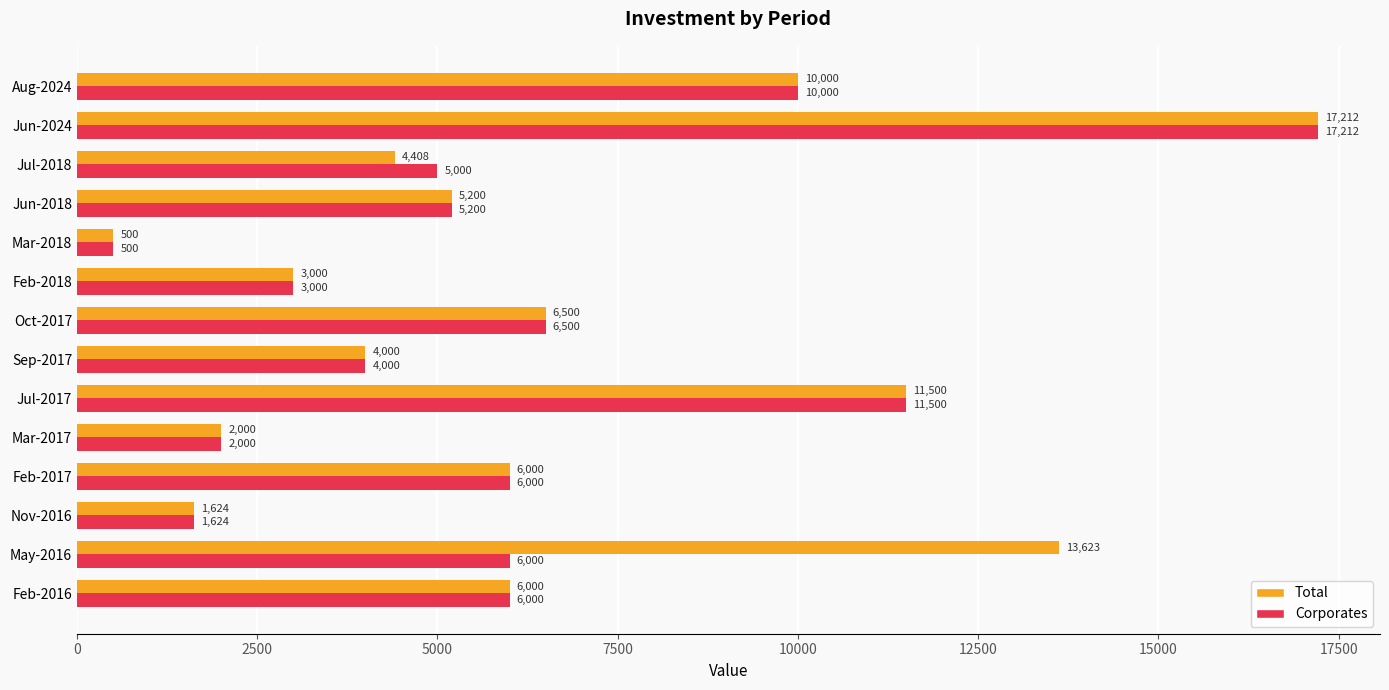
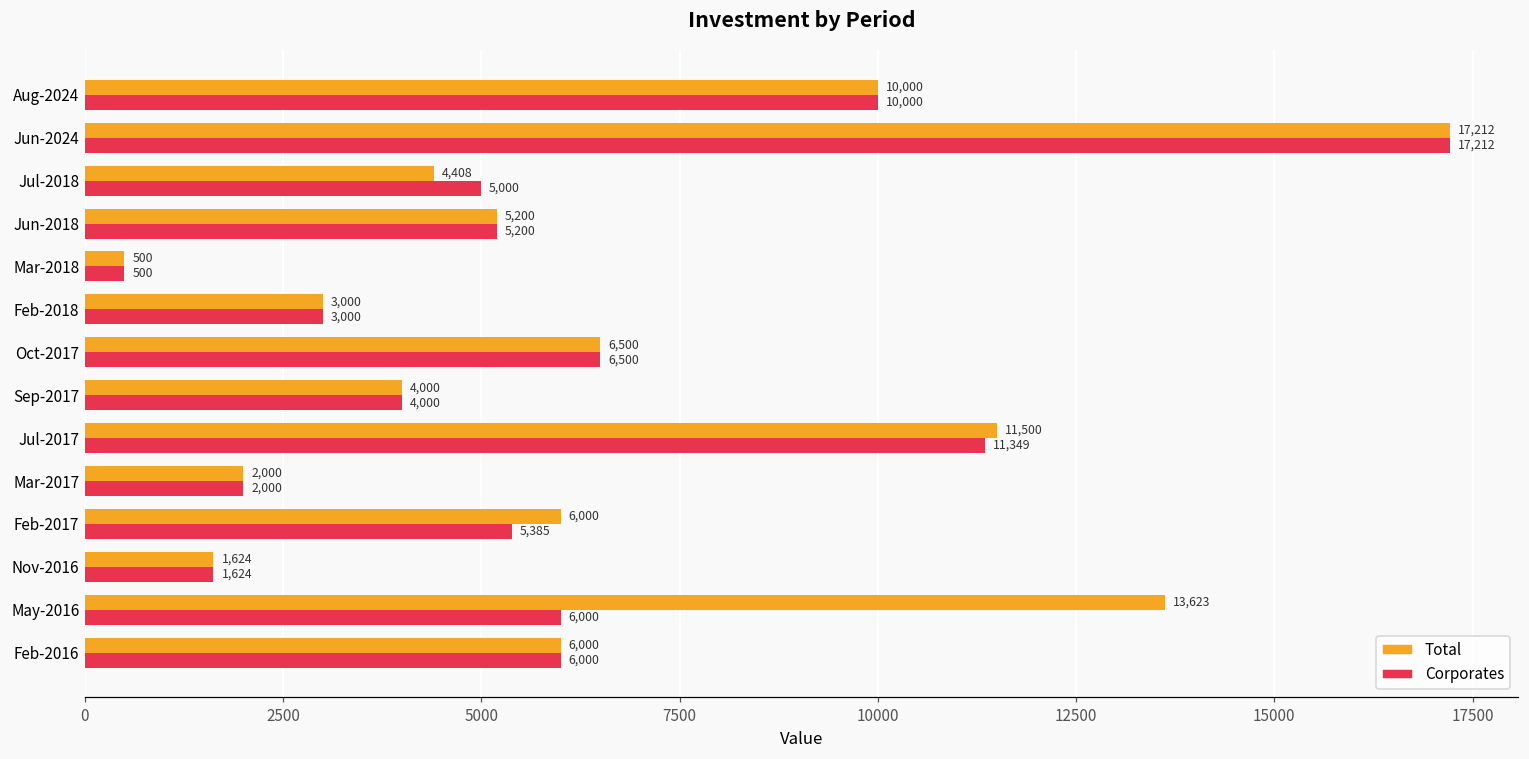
Corporates, Jul-2017: 11,500 -> 11,349
Corporates, Feb-2017: 6,000 -> 5,385
